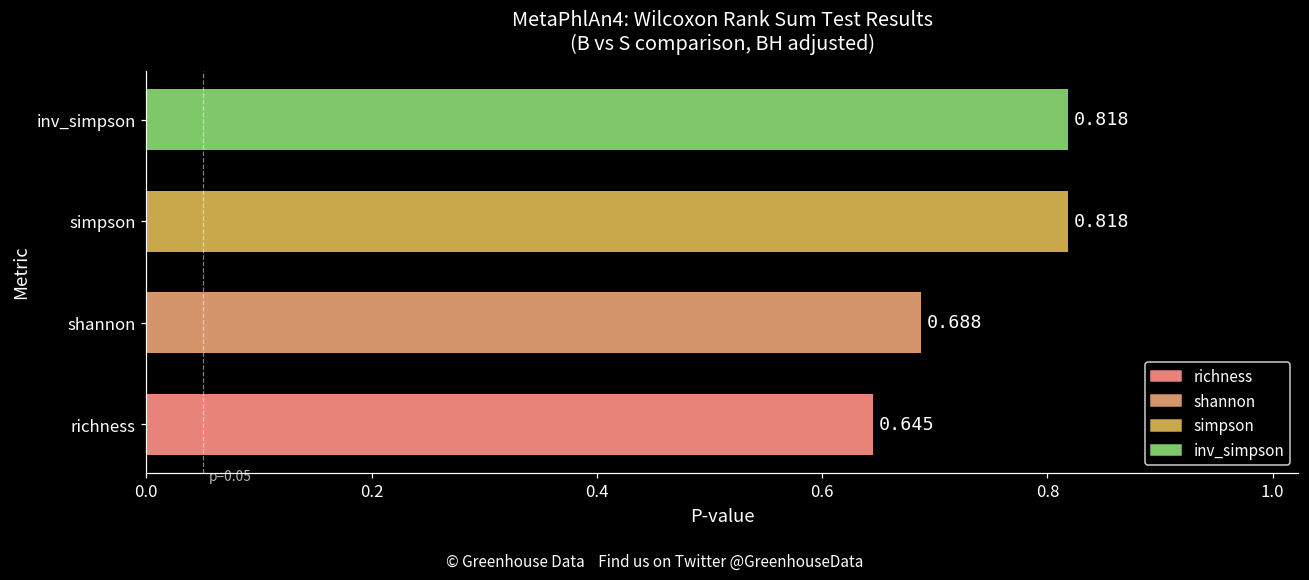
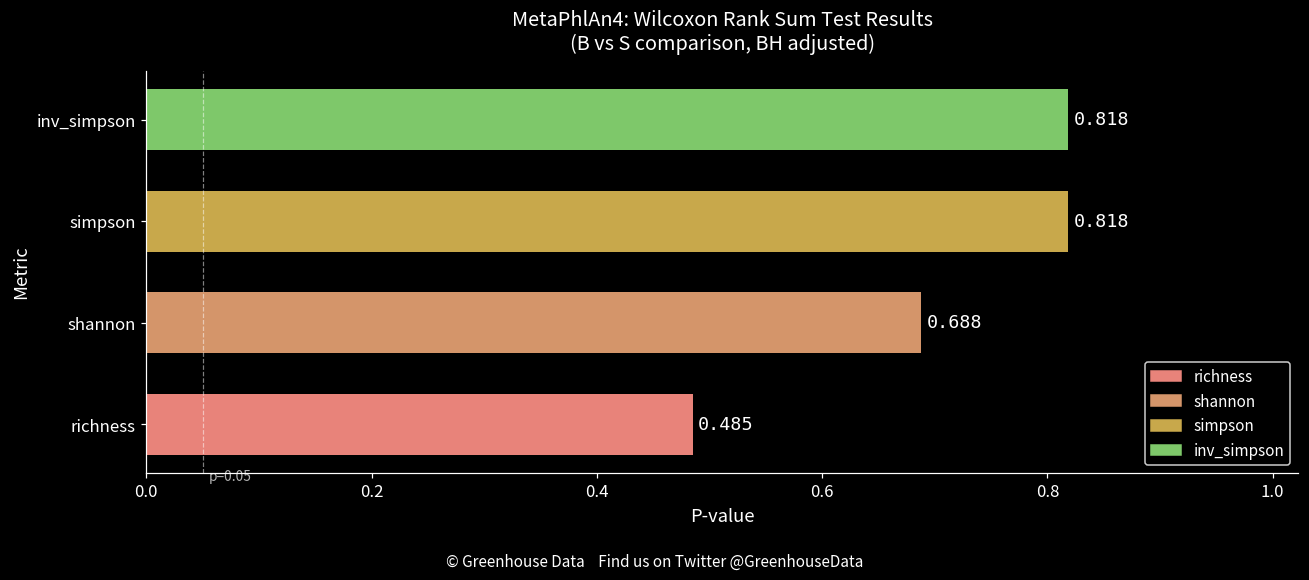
richness: 0.645 -> 0.485
